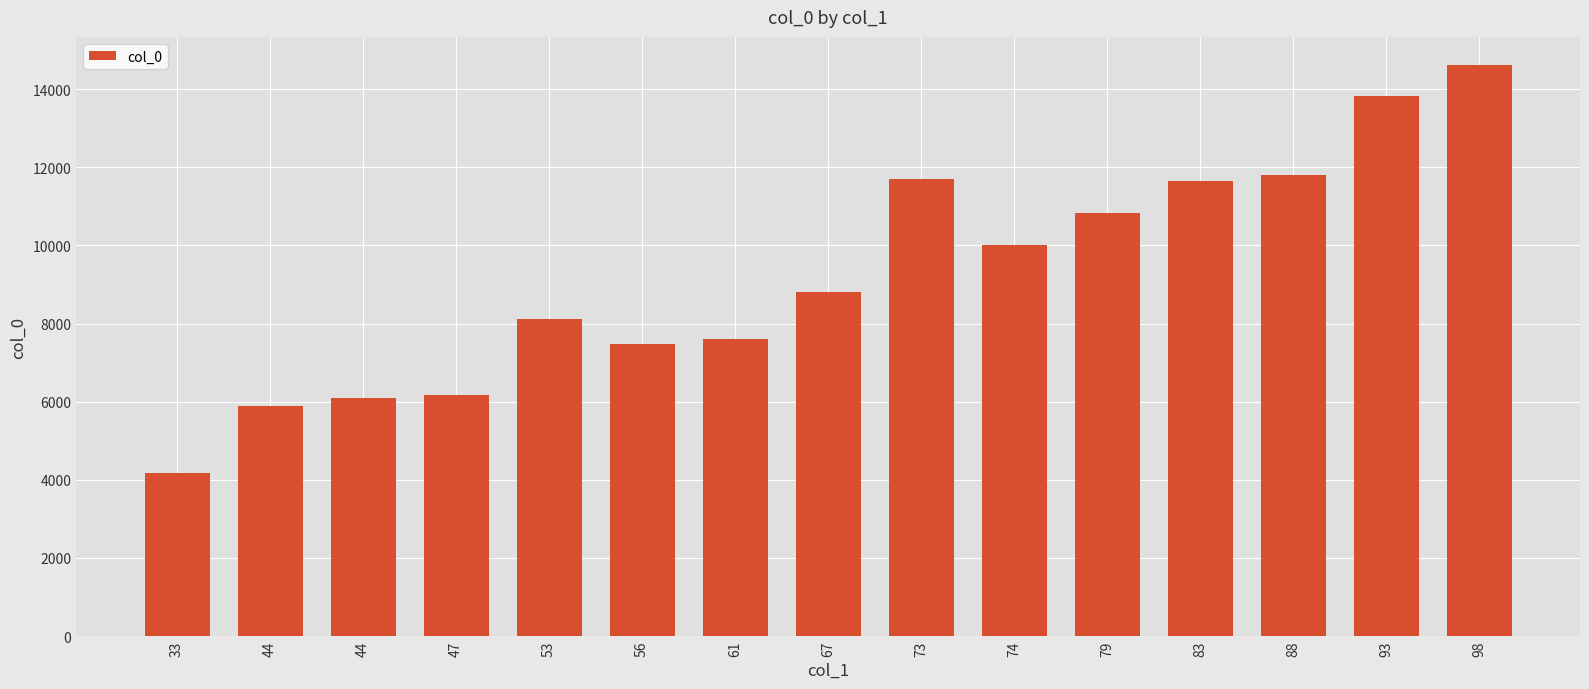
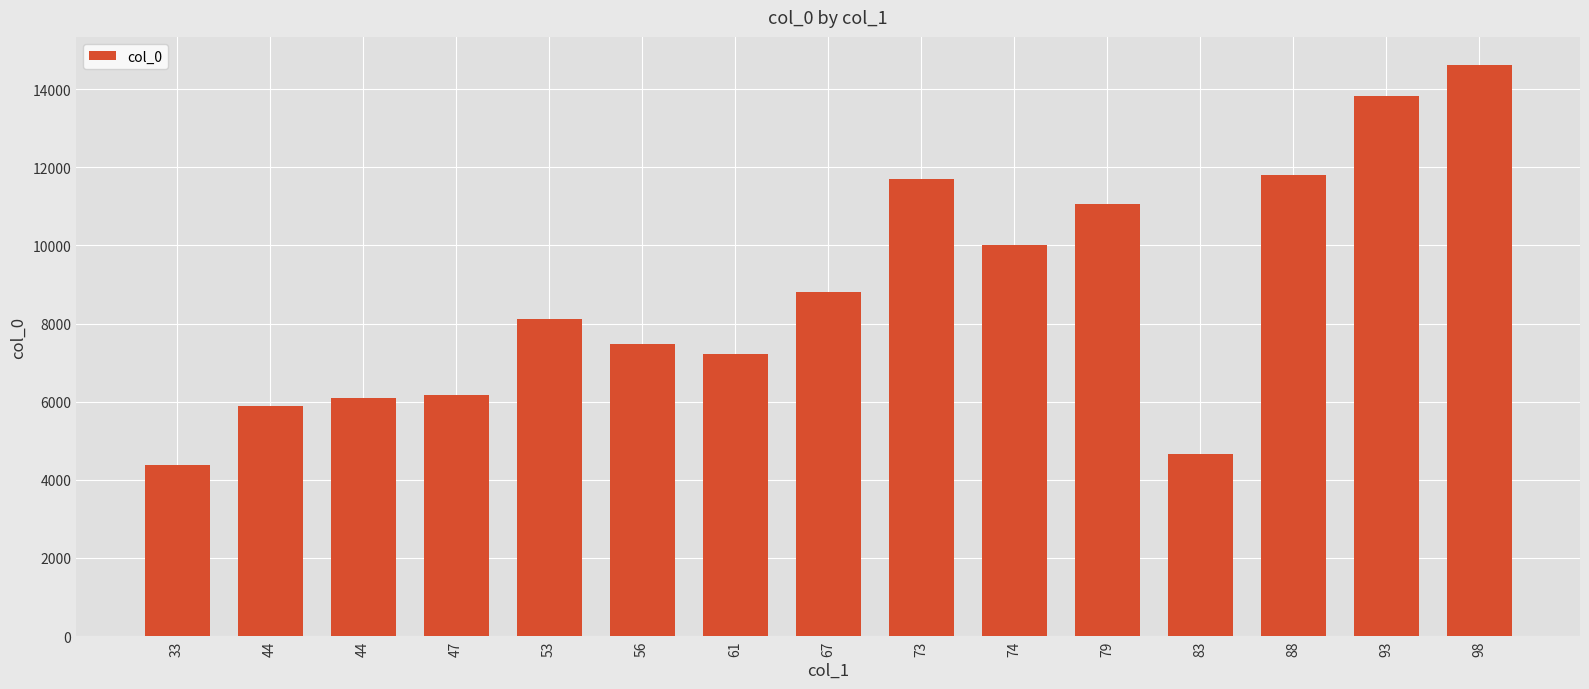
33: 4200 -> 4400
61: 7600 -> 7200
79: 10800 -> 11100
83: 11600 -> 4700
